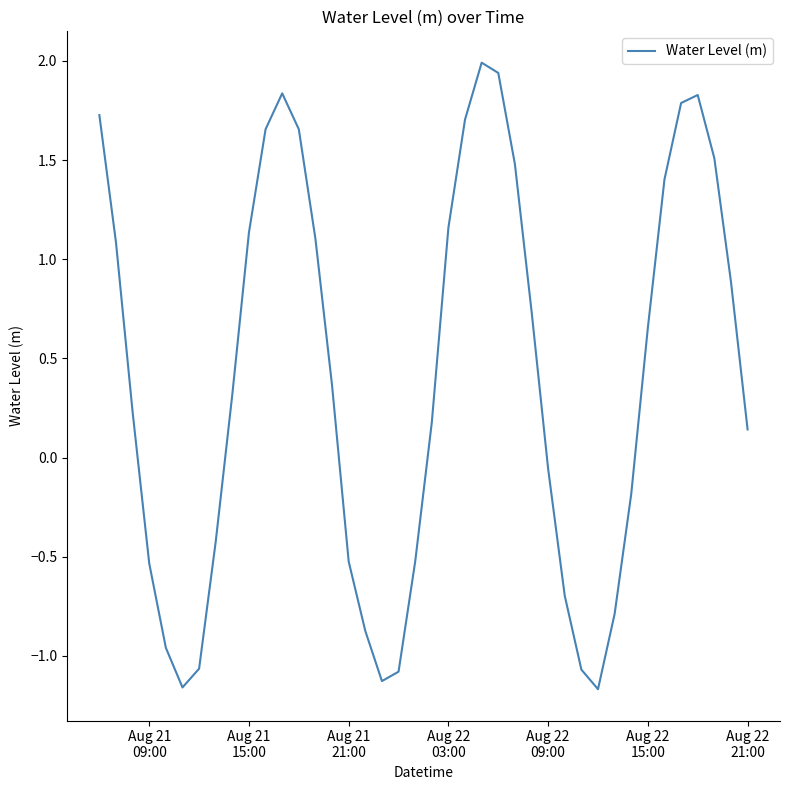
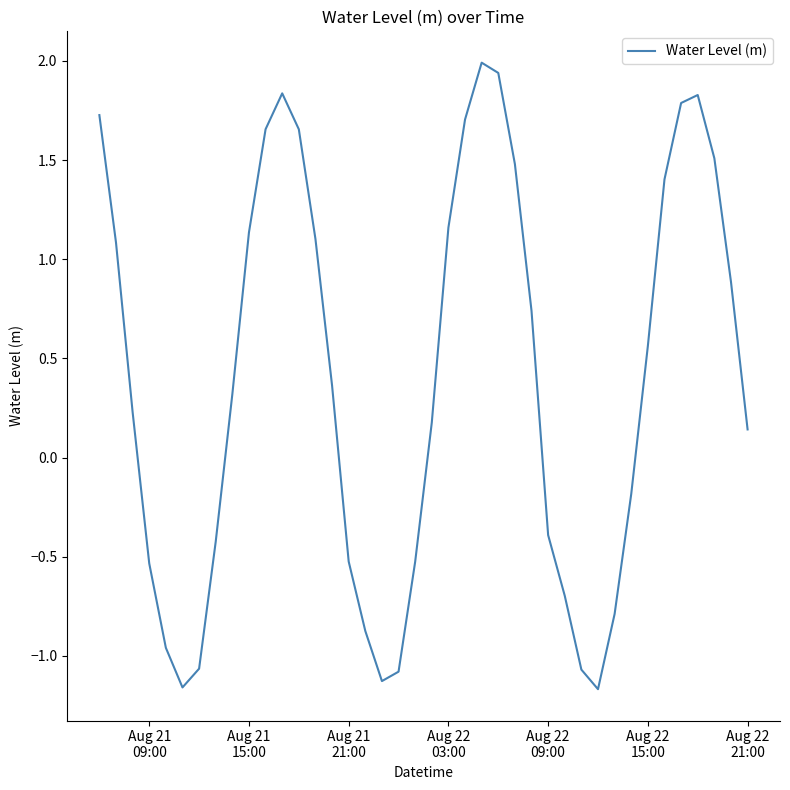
Aug 22 09:00: -0.06 -> -0.39
Aug 22 15:00: 0.65 -> 0.56
